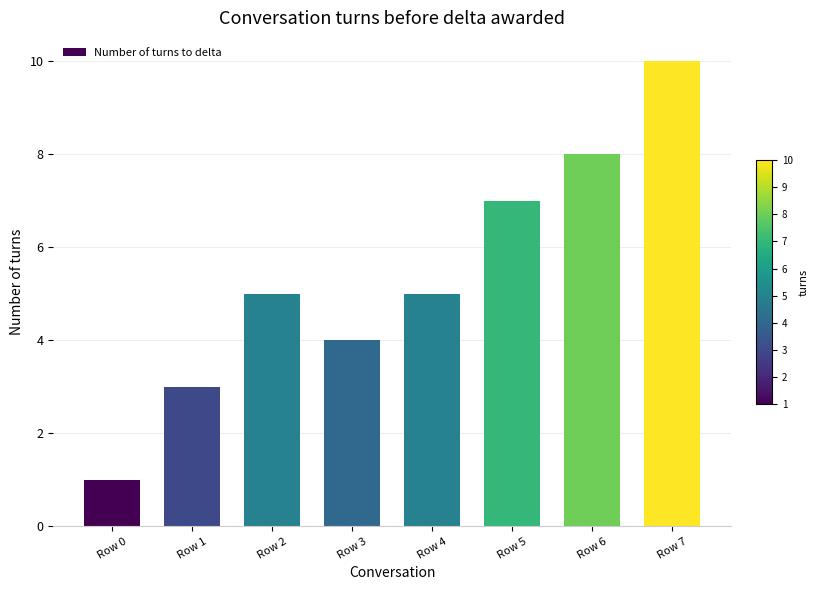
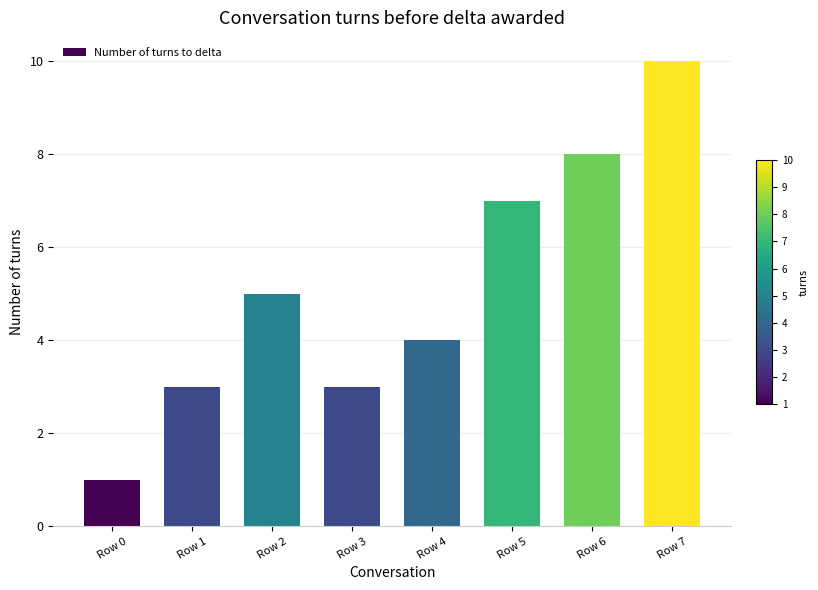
Row 3: 4 -> 3
Row 4: 5 -> 4
